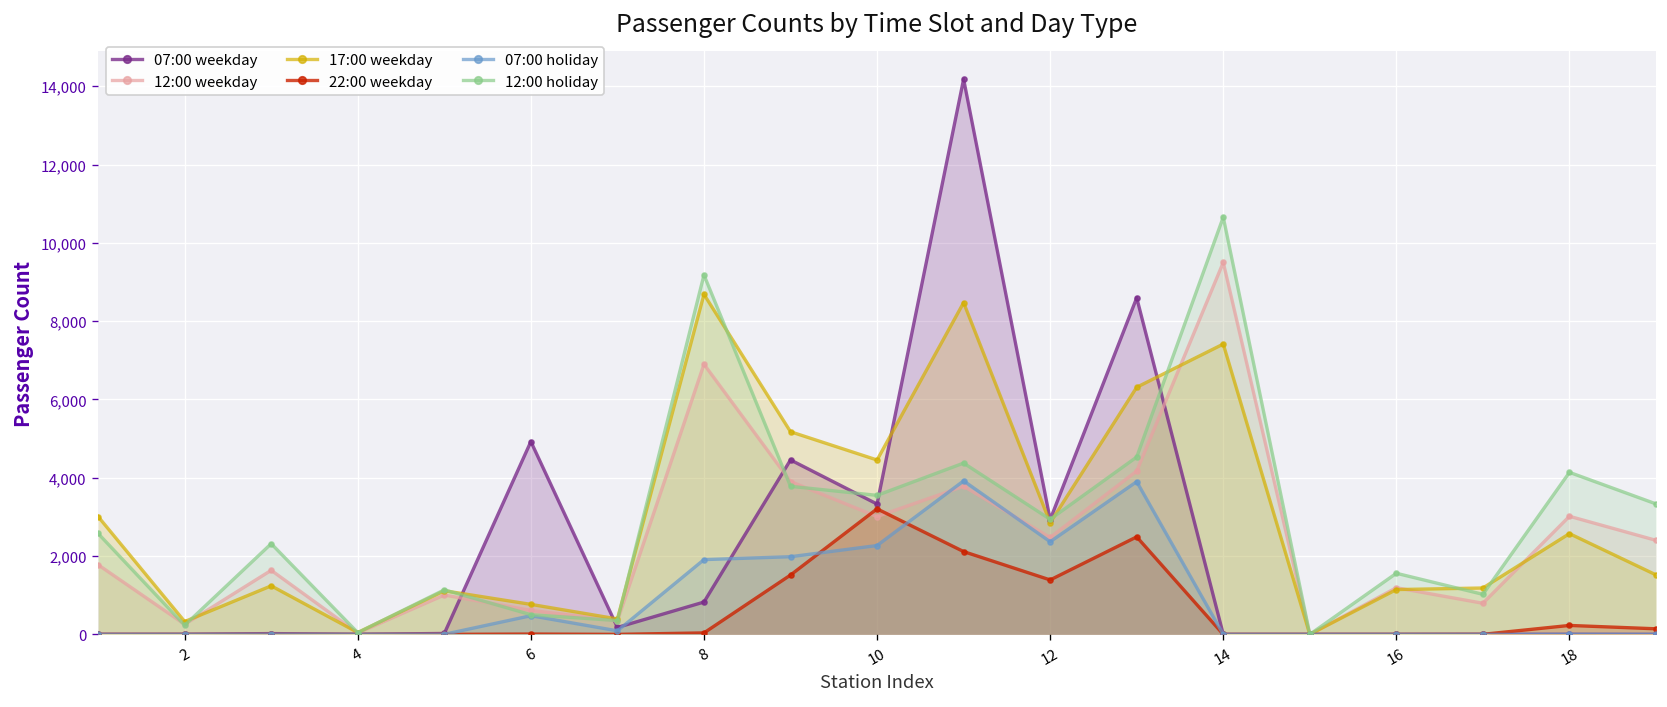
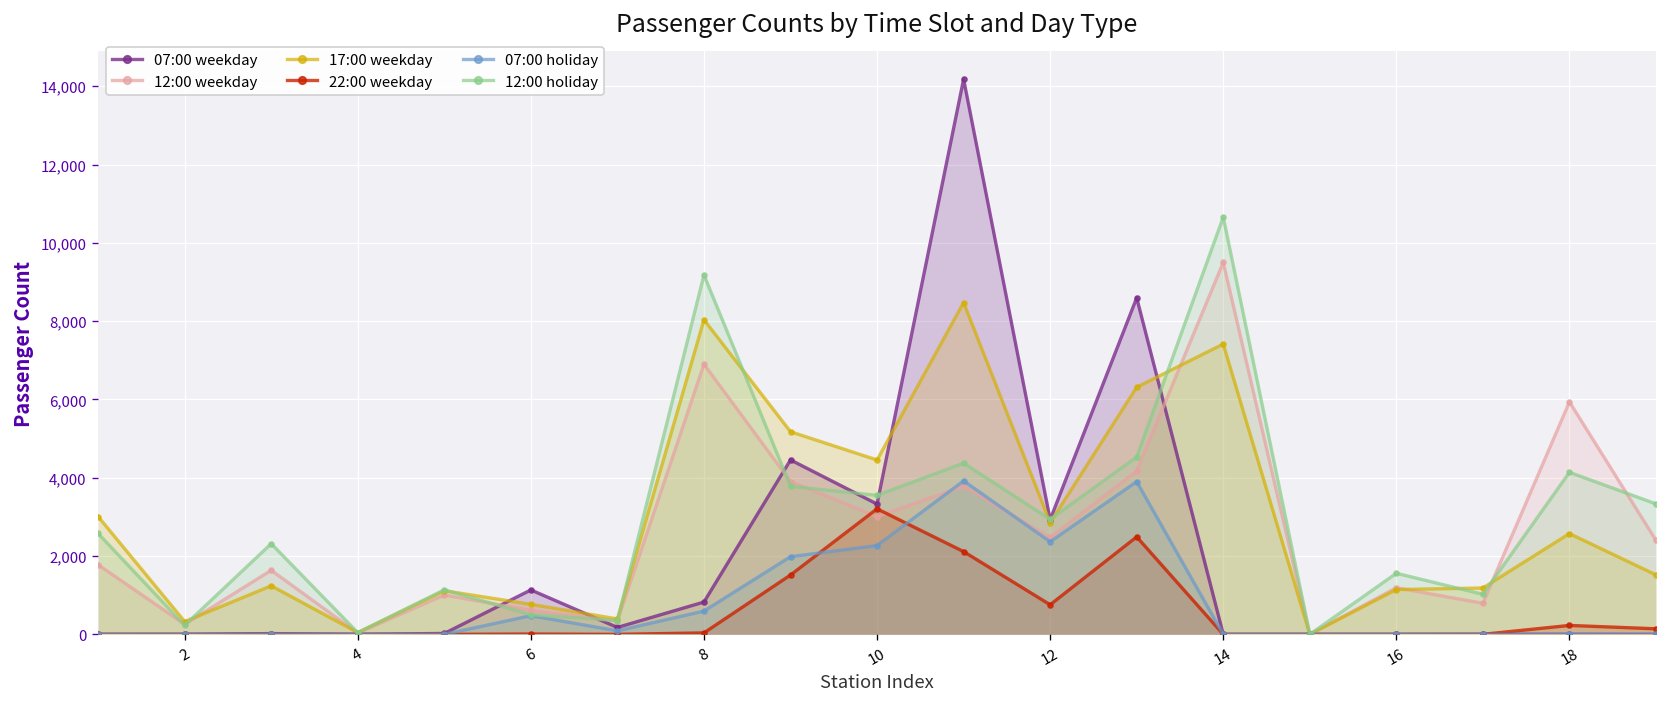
07:00 weekday, 6: 4,900 -> 1,100
17:00 weekday, 8: 8,700 -> 8,000
07:00 holiday, 8: 1,900 -> 600
22:00 weekday, 12: 1,400 -> 800
12:00 weekday, 18: 3,000 -> 5,900
